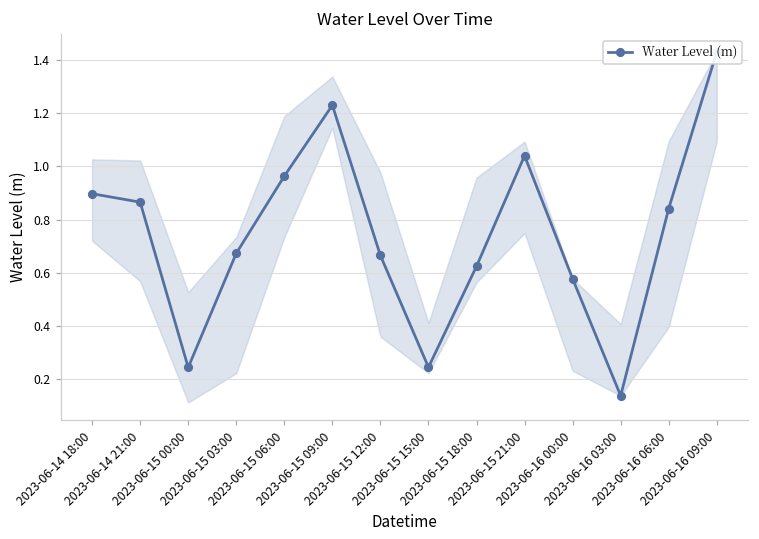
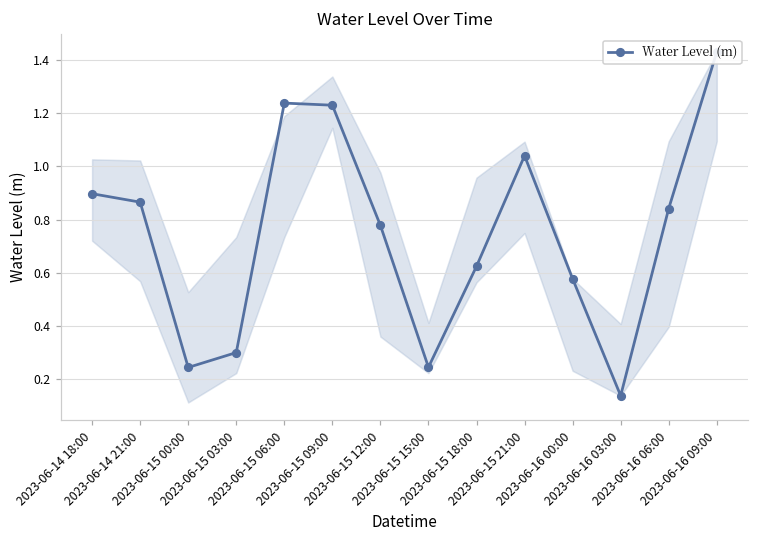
Water Level (m), 2023-06-15 03:00: 0.67 -> 0.30
Water Level (m), 2023-06-15 06:00: 0.96 -> 1.24
Water Level (m), 2023-06-15 12:00: 0.67 -> 0.78
